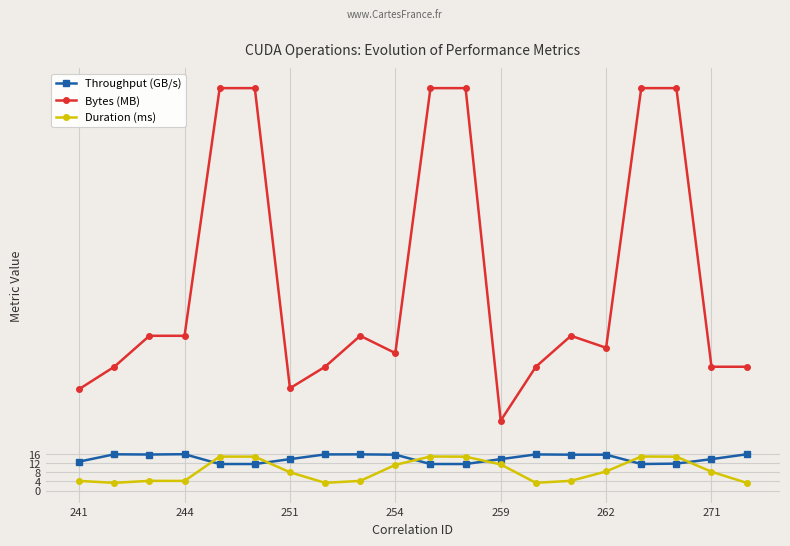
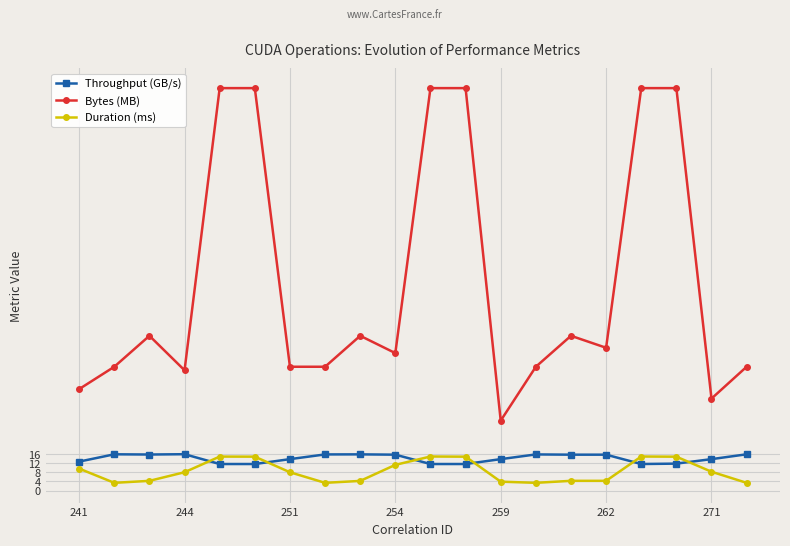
Duration (ms), 241: 4 -> 10
Bytes (MB), 244: 68 -> 53
Duration (ms), 244: 4 -> 8
Bytes (MB), 251: 45 -> 55
Duration (ms), 259: 12 -> 4
Duration (ms), 262: 8 -> 4
Bytes (MB), 271: 55 -> 41
